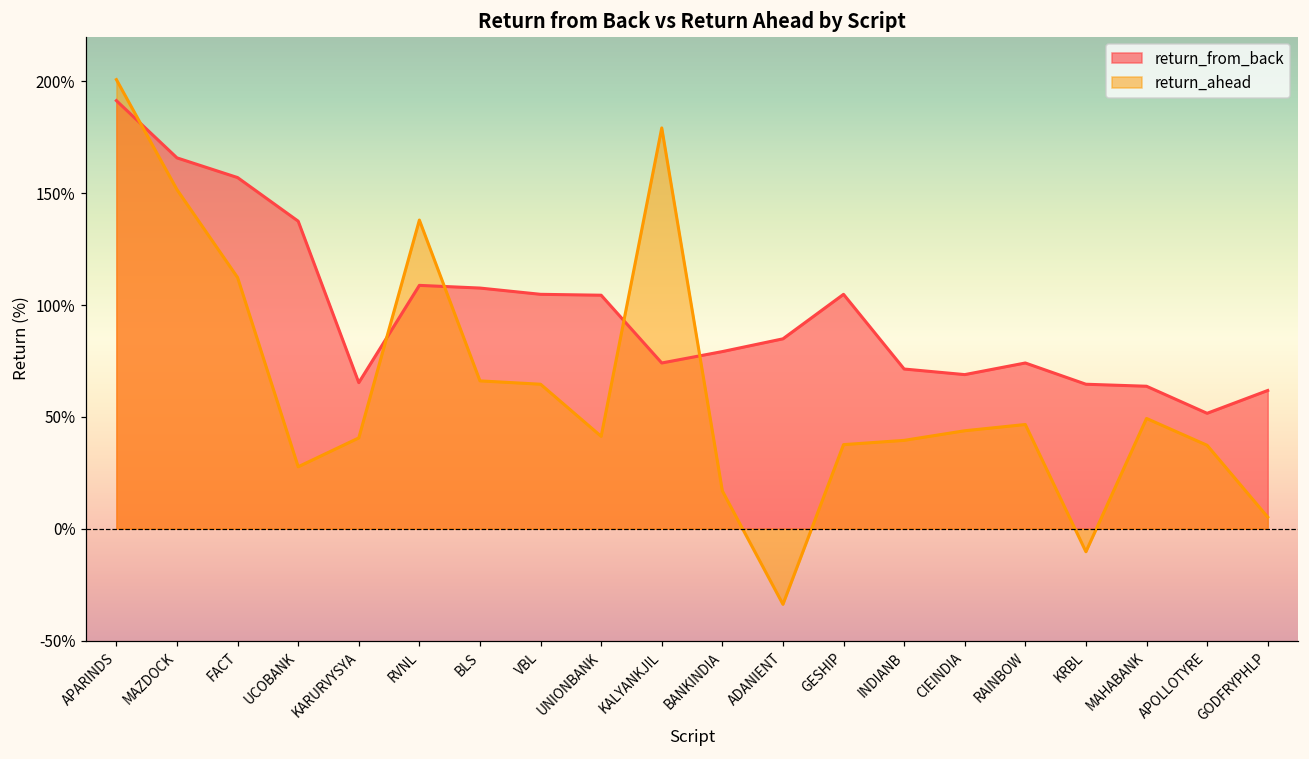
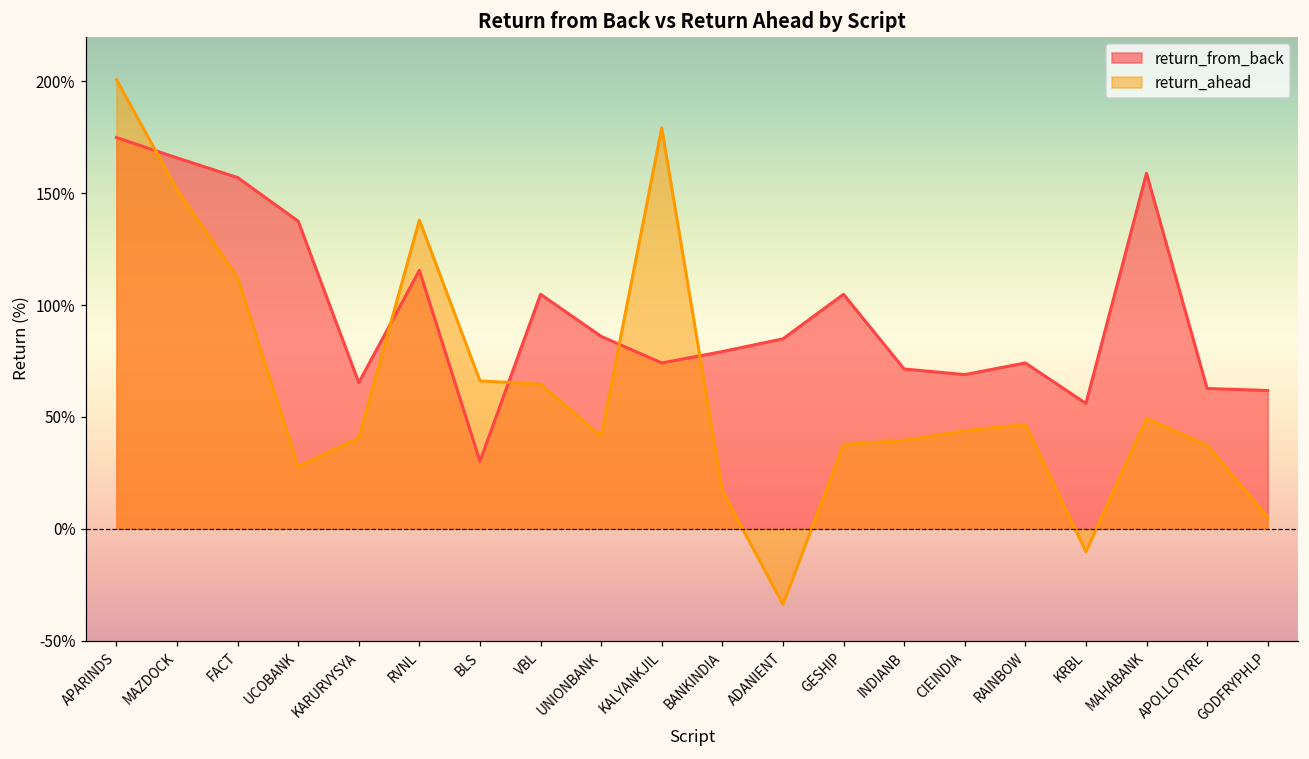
return_from_back, APARINDS: 191% -> 175%
return_from_back, RVNL: 109% -> 116%
return_from_back, BLS: 108% -> 30%
return_from_back, UNIONBANK: 104% -> 86%
return_from_back, KRBL: 65% -> 56%
return_from_back, MAHABANK: 64% -> 159%
return_from_back, APOLLOTYRE: 52% -> 63%
